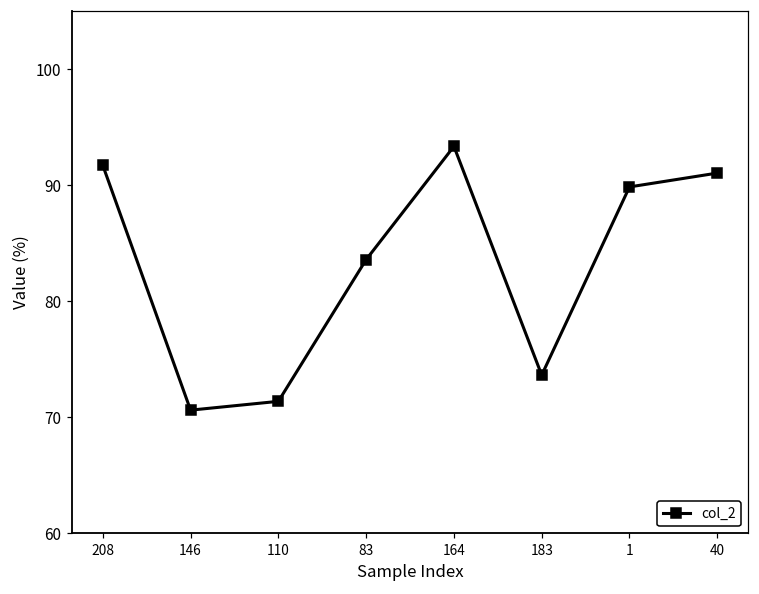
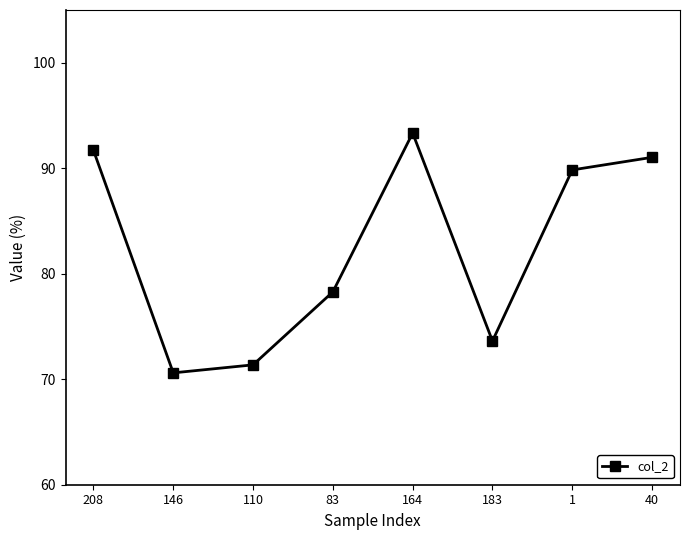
83: 83.6 -> 78.3
